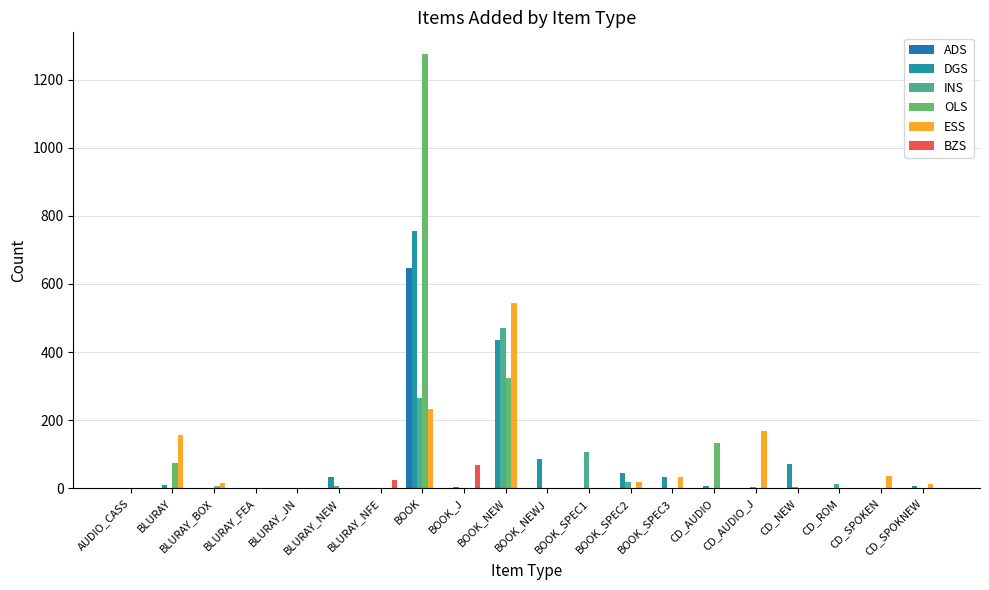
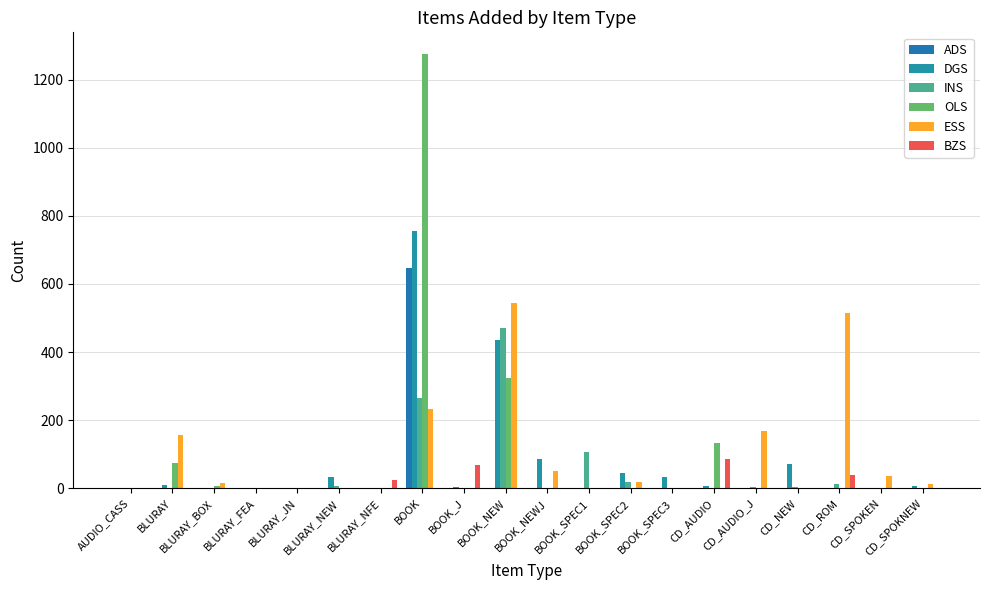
ESS, BOOK_NEWJ: 0 -> 50
ESS, BOOK_SPEC3: 30 -> 0
BZS, CD_AUDIO: 0 -> 90
ESS, CD_ROM: 0 -> 520
BZS, CD_ROM: 0 -> 40
